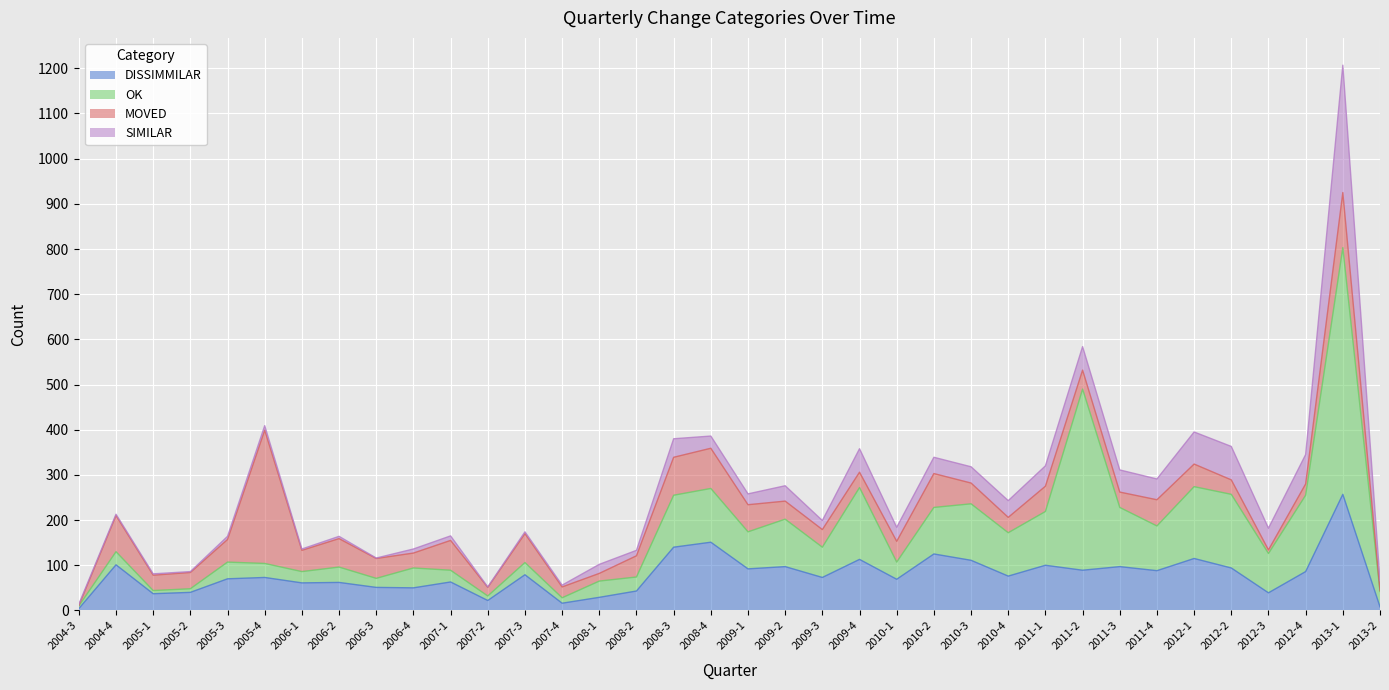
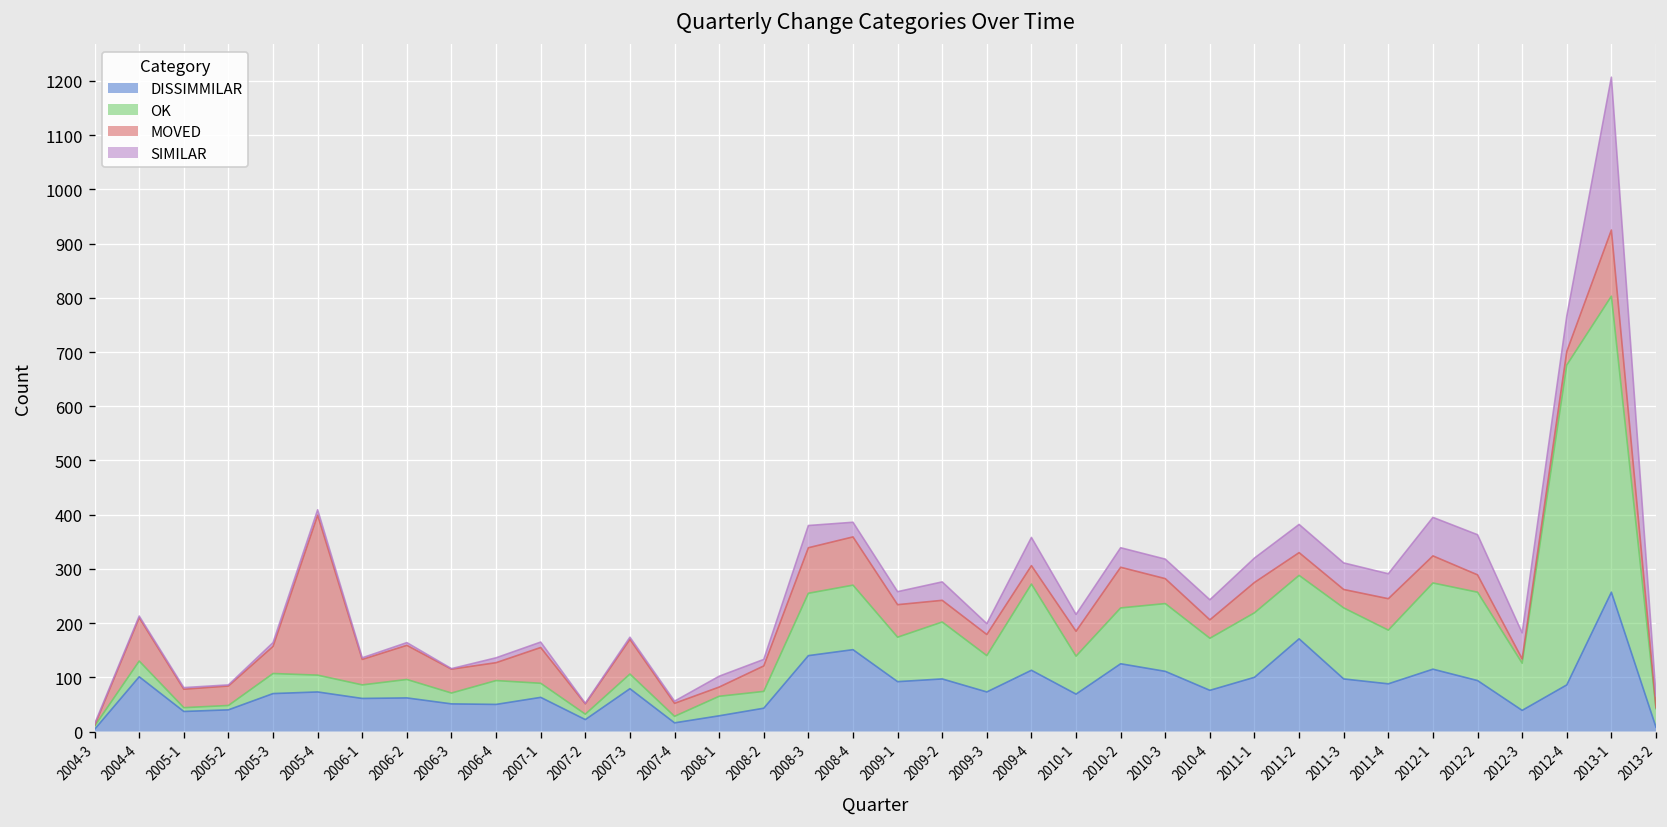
OK, 2010-1: 40 -> 70
DISSIMMILAR, 2011-2: 90 -> 170
OK, 2011-2: 400 -> 120
OK, 2012-4: 170 -> 590
